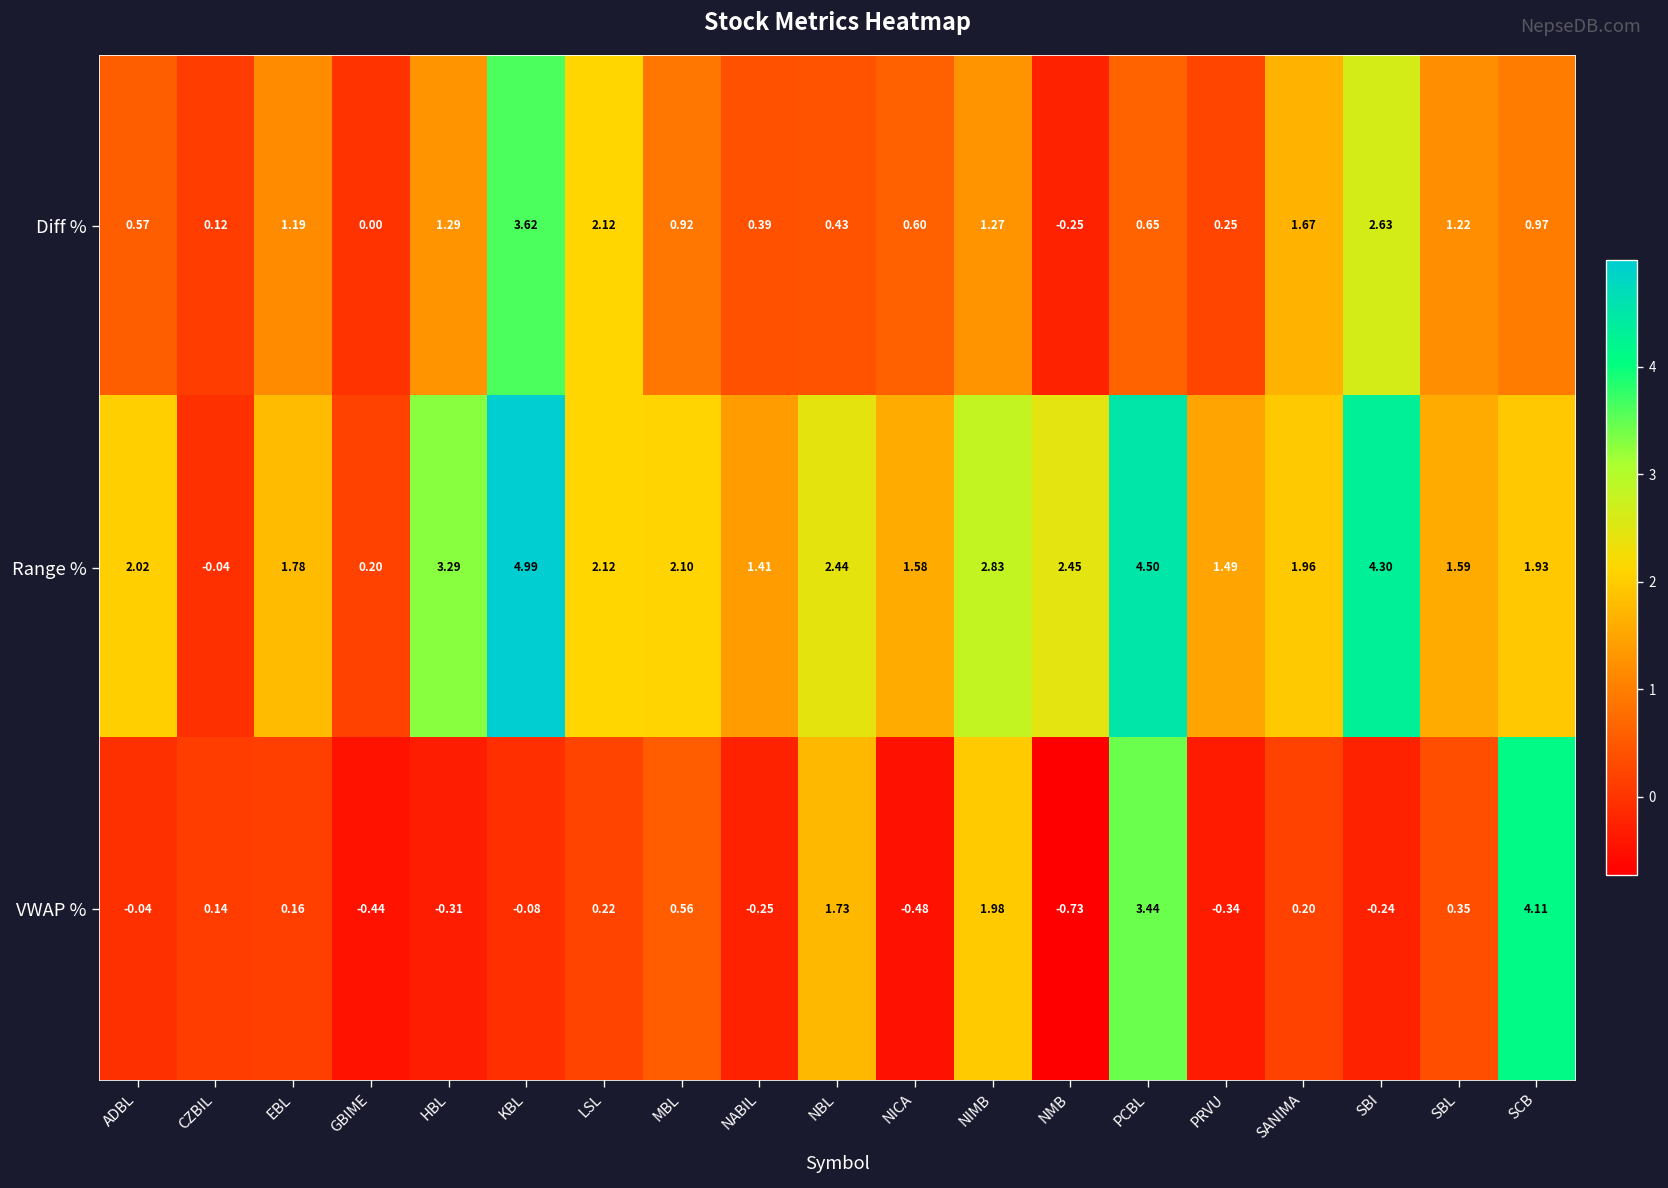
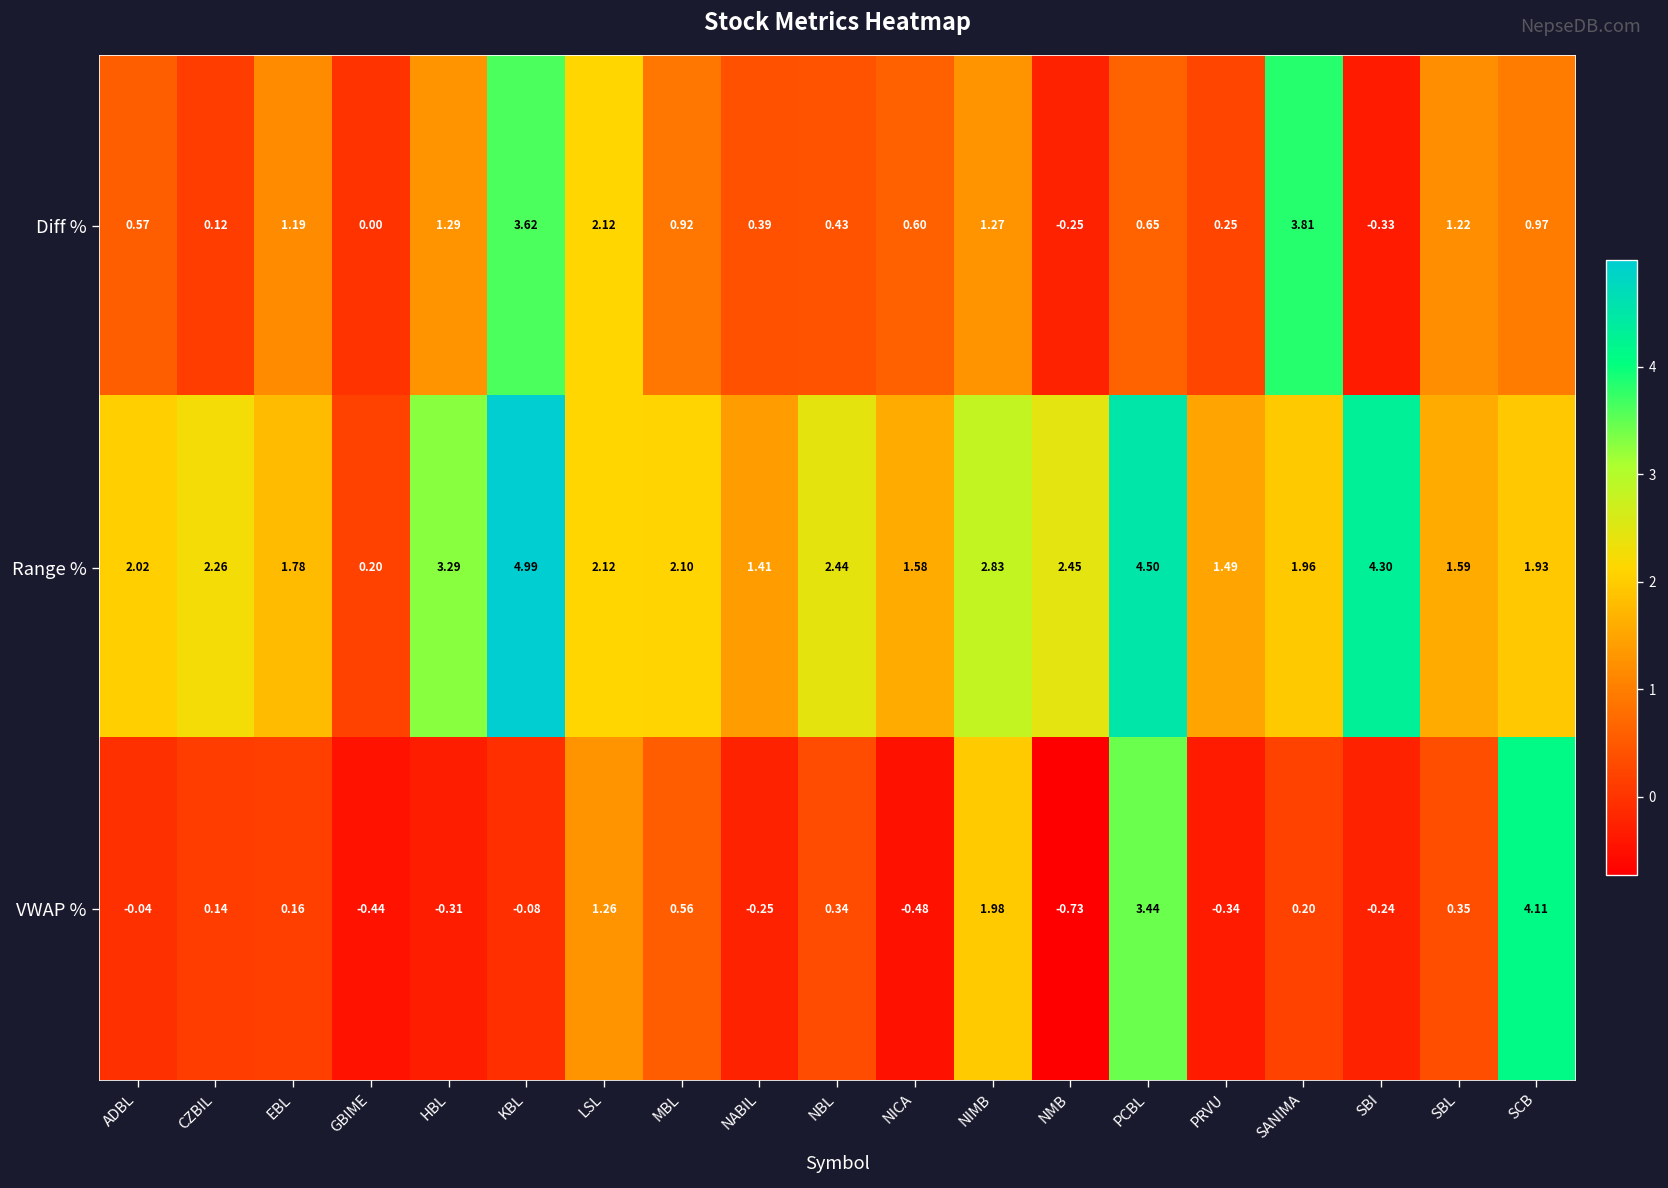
Diff %, SANIMA: 1.67 -> 3.81
Diff %, SBI: 2.63 -> -0.33
Range %, CZBIL: -0.04 -> 2.26
VWAP %, LSL: 0.22 -> 1.26
VWAP %, NBL: 1.73 -> 0.34
